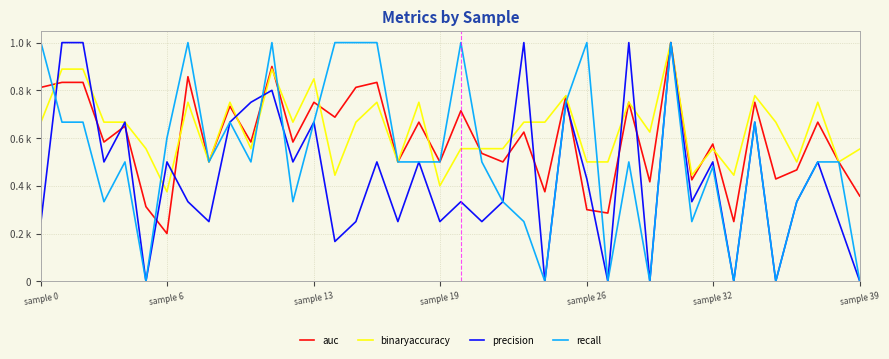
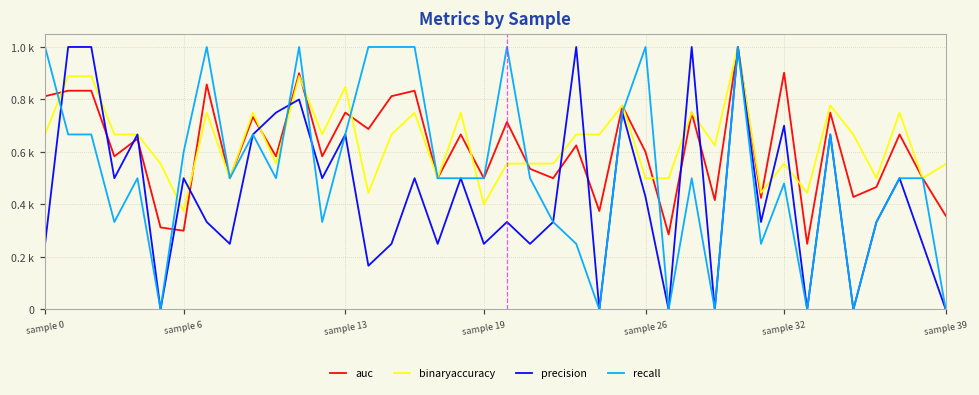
auc, sample 6: 200 -> 300
auc, sample 26: 300 -> 600
auc, sample 32: 580 -> 900
precision, sample 32: 500 -> 700
